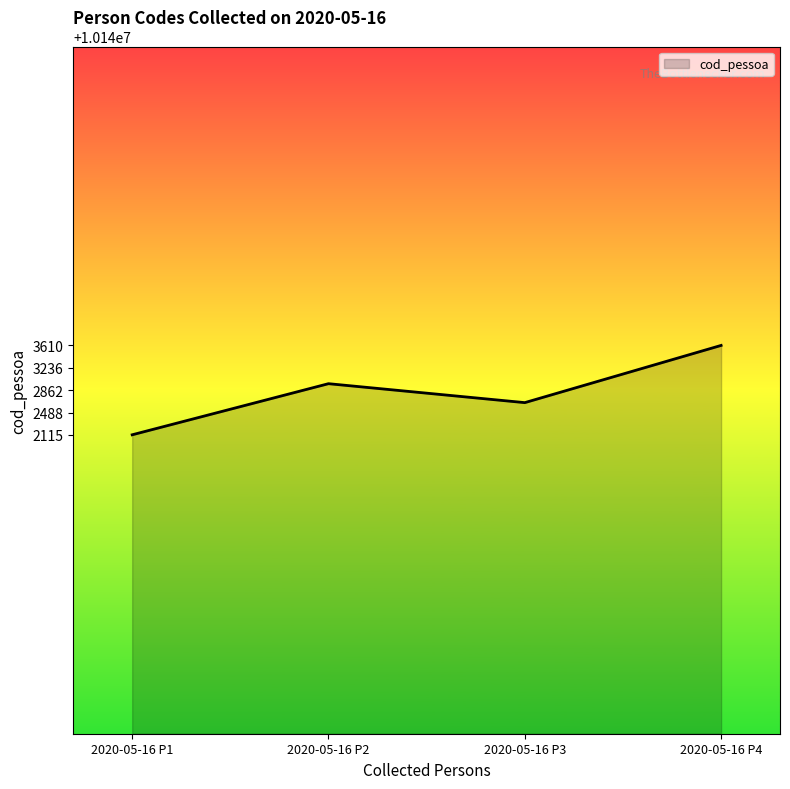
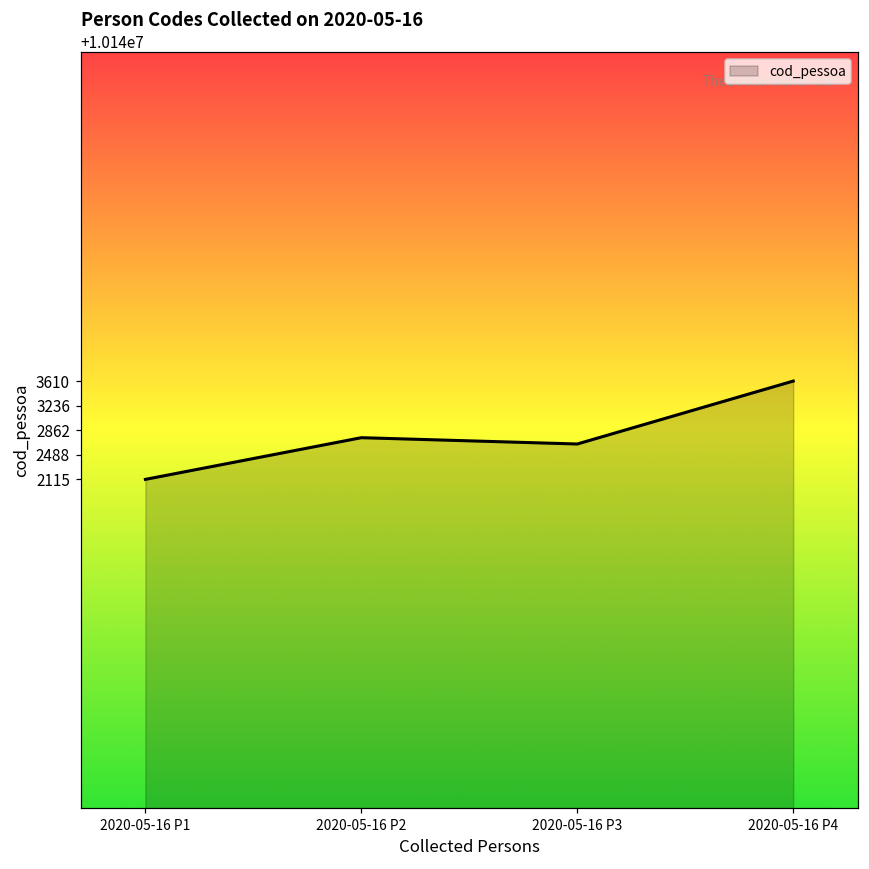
2020-05-16 P2: 10143000 -> 10142700
